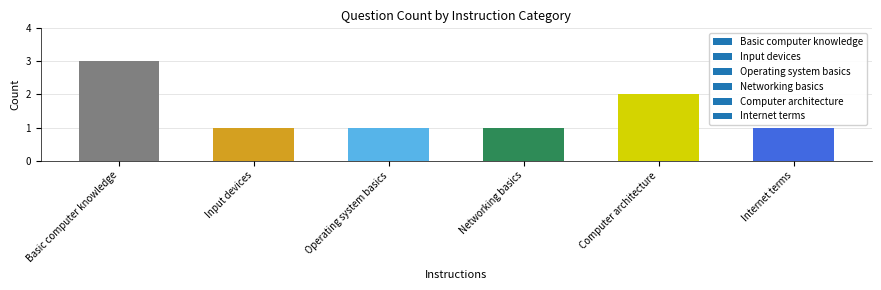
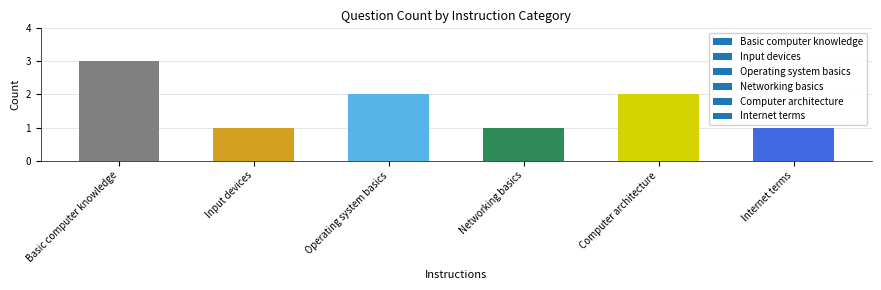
Operating system basics: 1 -> 2
